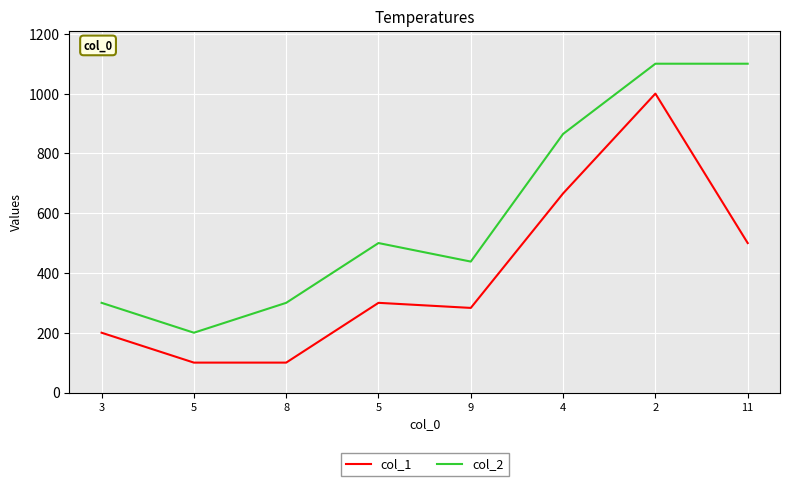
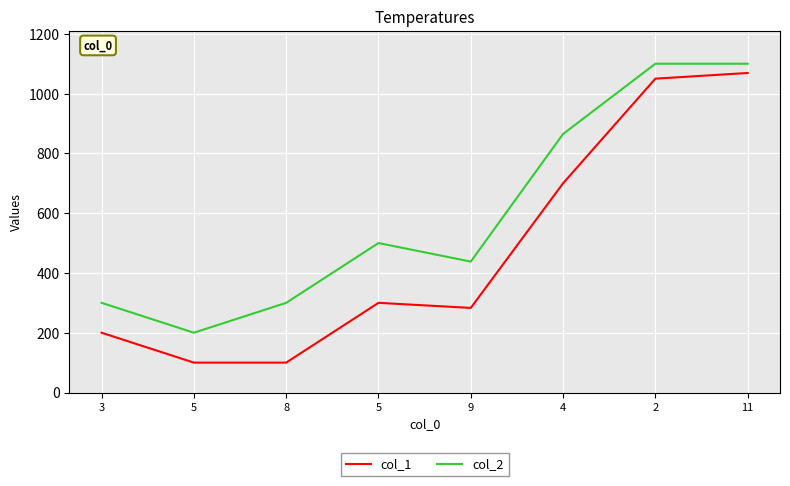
col_1, 4: 670 -> 700
col_1, 2: 1000 -> 1050
col_1, 11: 500 -> 1070
